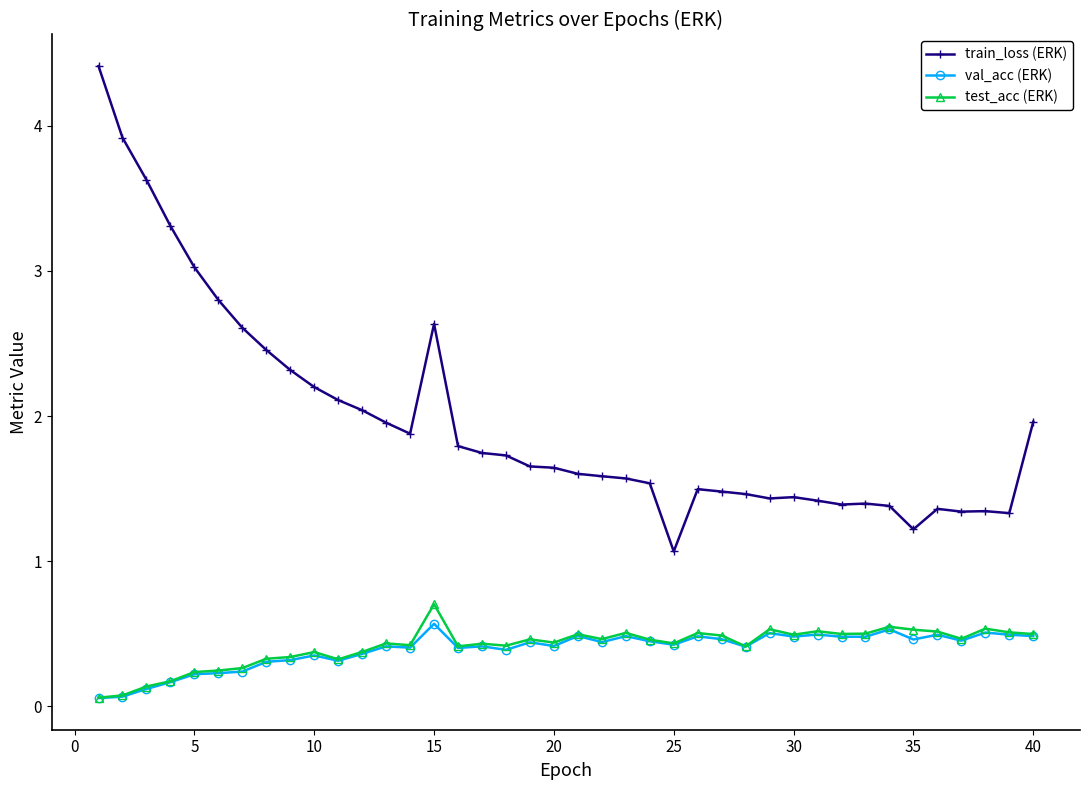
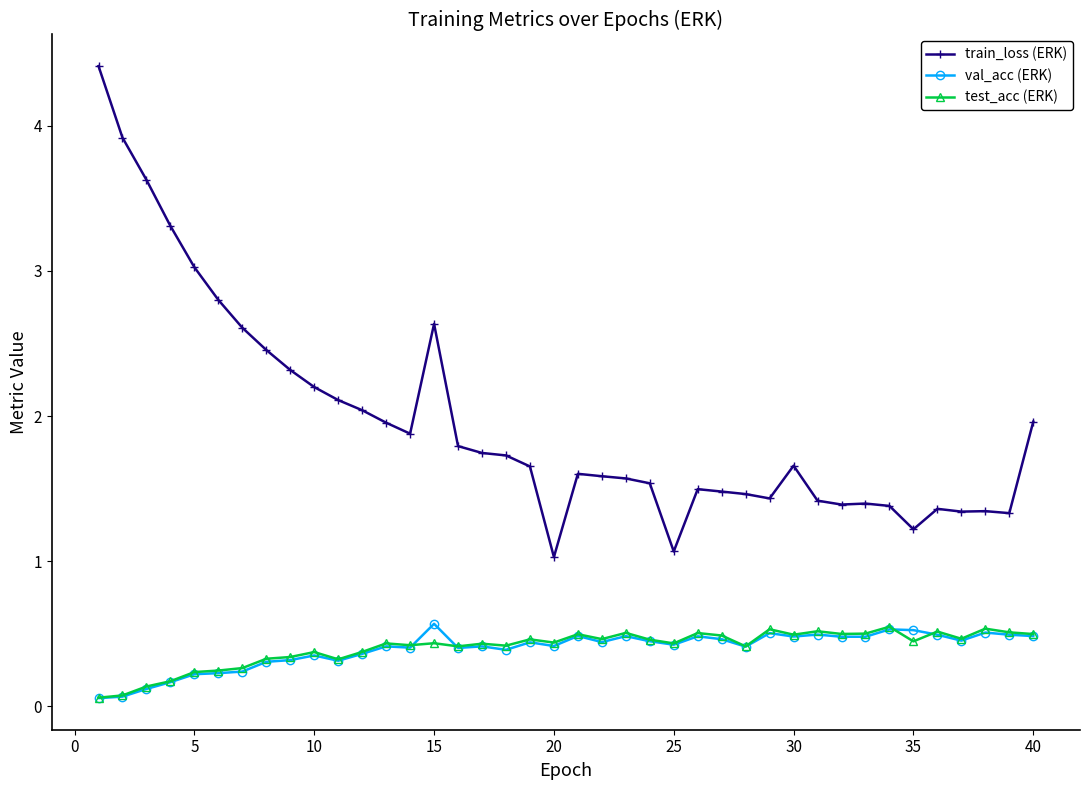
test_acc (ERK), 15: 0.70 -> 0.44
train_loss (ERK), 20: 1.64 -> 1.03
train_loss (ERK), 30: 1.44 -> 1.66
val_acc (ERK), 35: 0.46 -> 0.53
test_acc (ERK), 35: 0.53 -> 0.45
